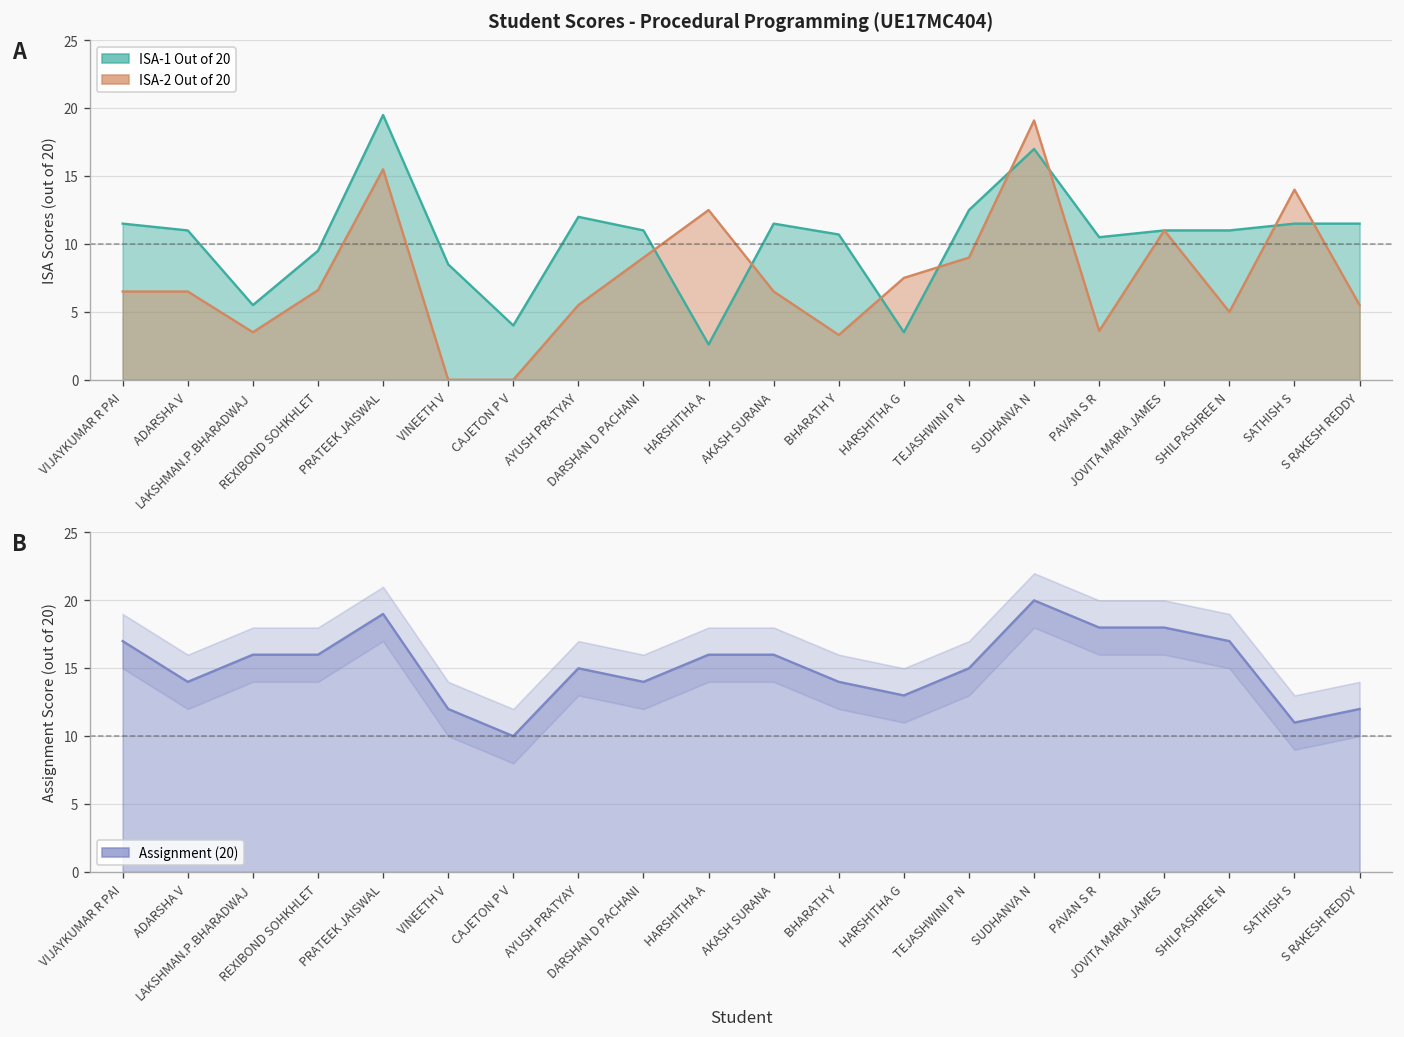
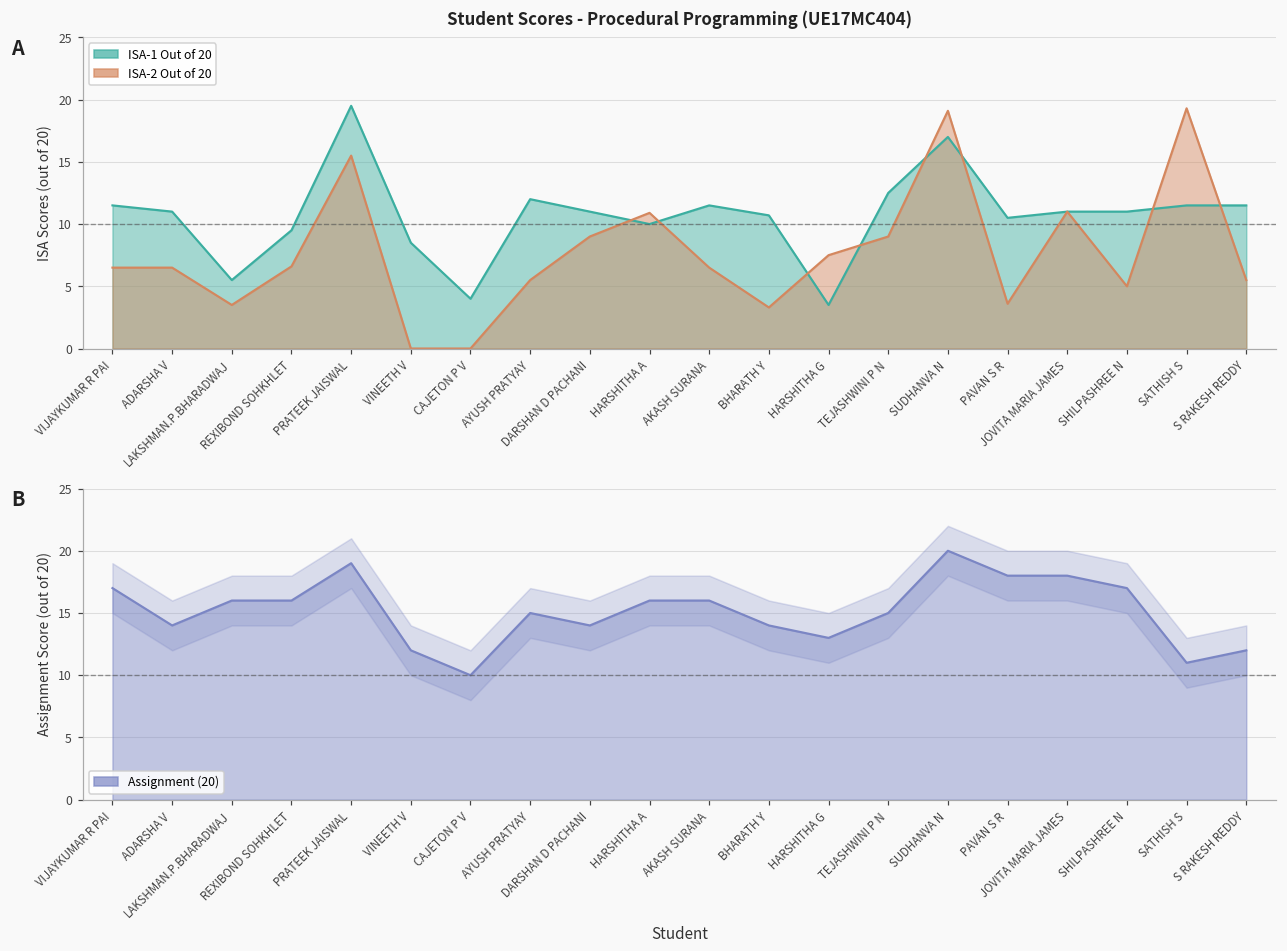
Student Scores - Procedural Programming (UE17MC404), ISA-1 Out of 20, HARSHITHA A: 2.6 -> 10.0
Student Scores - Procedural Programming (UE17MC404), ISA-2 Out of 20, HARSHITHA A: 12.5 -> 10.9
Student Scores - Procedural Programming (UE17MC404), ISA-2 Out of 20, SATHISH S: 14.0 -> 19.3
